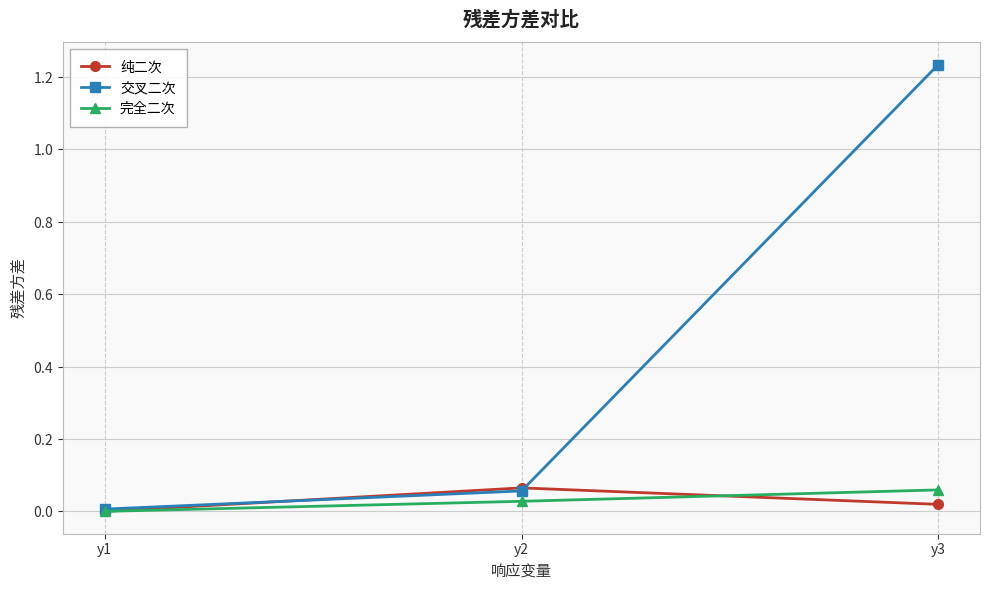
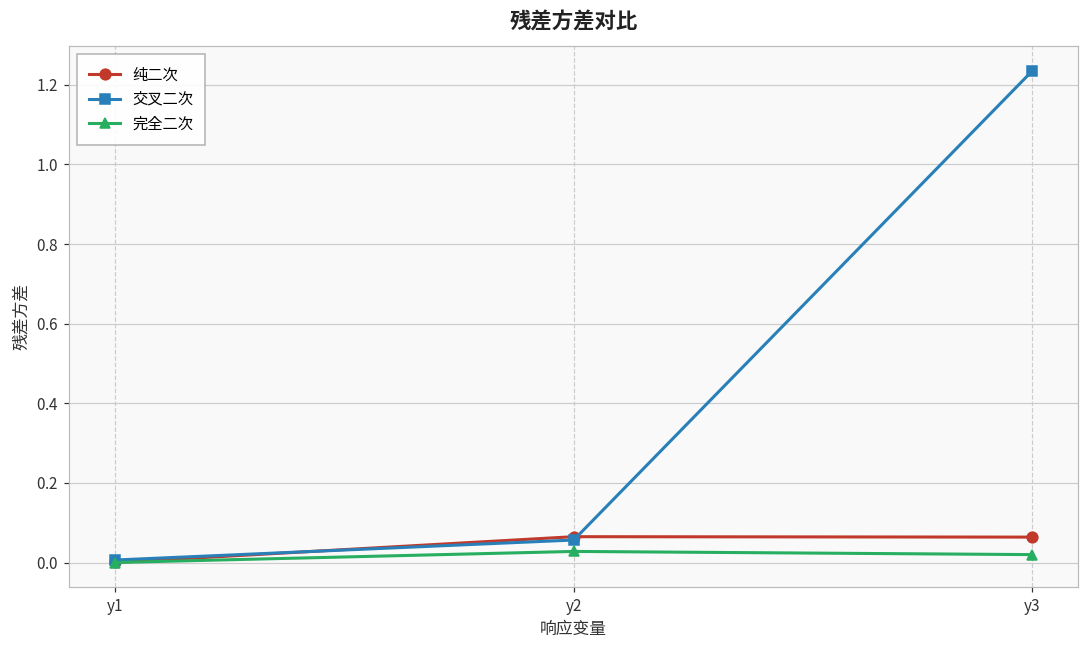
纯二次, y3: 0.02 -> 0.06
完全二次, y3: 0.06 -> 0.02
